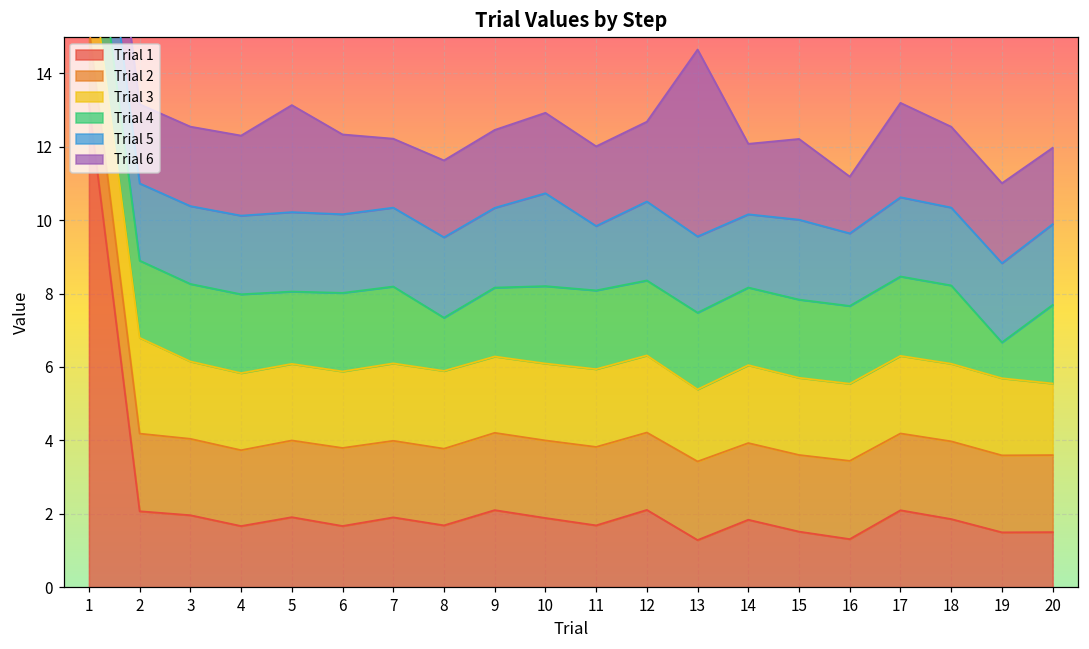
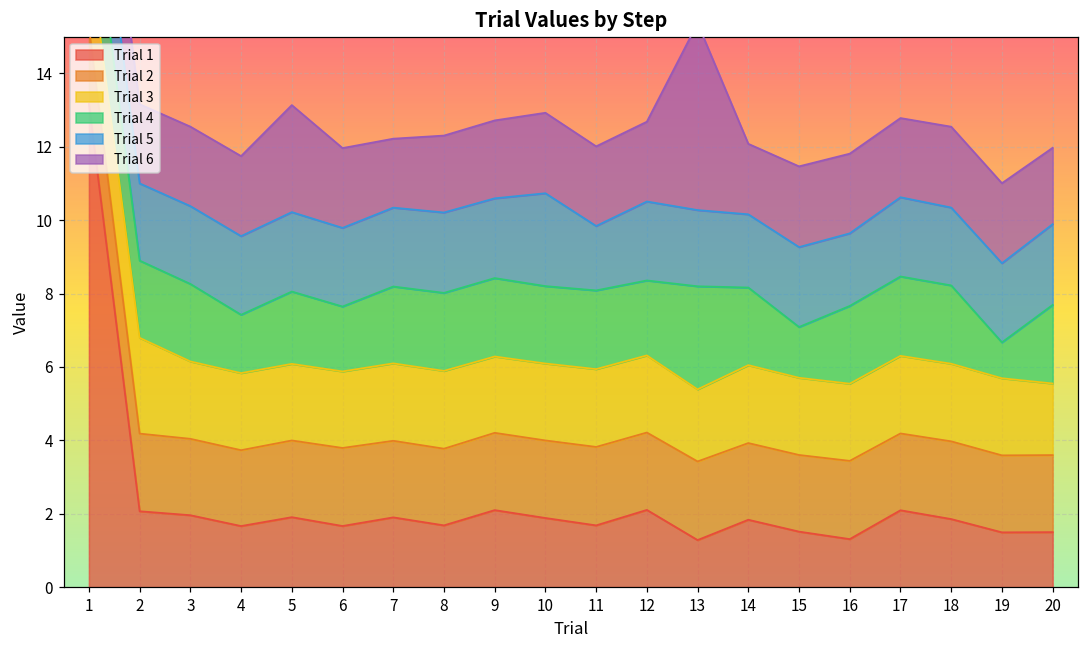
Trial 4, 4: 2.1 -> 1.6
Trial 4, 6: 2.1 -> 1.8
Trial 4, 8: 1.4 -> 2.1
Trial 4, 9: 1.9 -> 2.1
Trial 4, 13: 2.1 -> 2.8
Trial 4, 15: 2.1 -> 1.4
Trial 6, 16: 1.5 -> 2.2
Trial 6, 17: 2.6 -> 2.2
